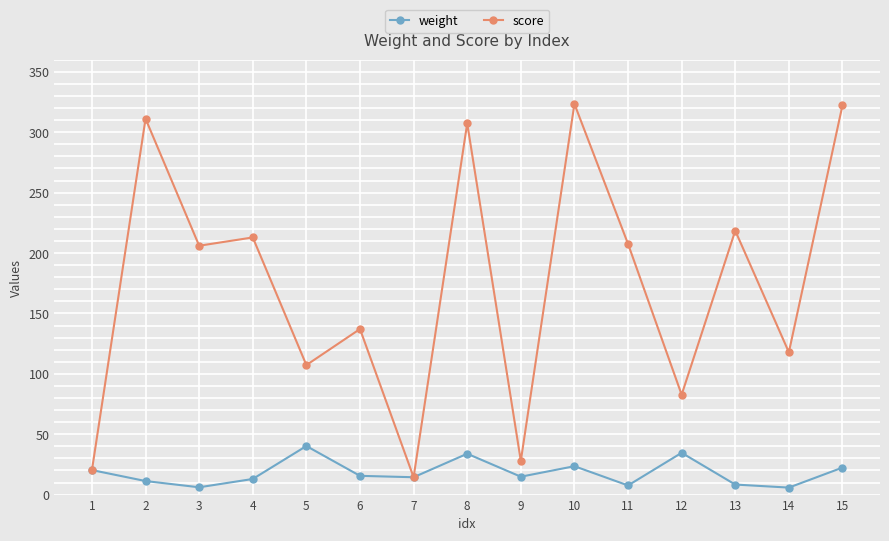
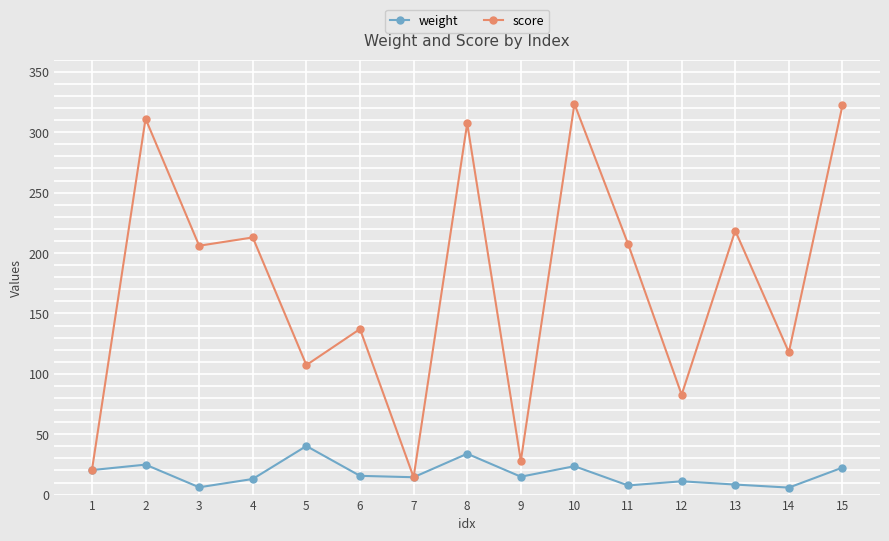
weight, 2: 11 -> 25
weight, 12: 35 -> 11
